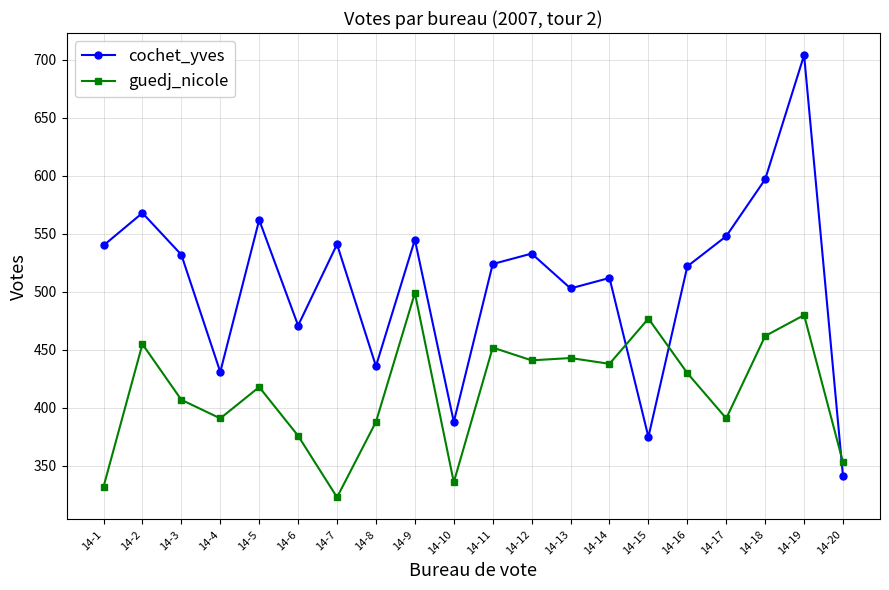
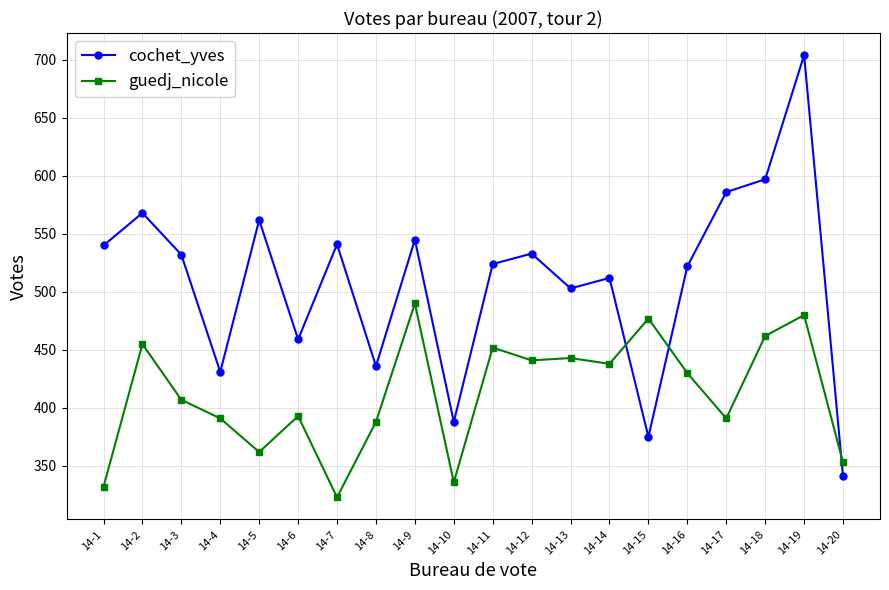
guedj_nicole, 14-5: 418 -> 362
cochet_yves, 14-6: 471 -> 459
guedj_nicole, 14-6: 376 -> 393
guedj_nicole, 14-9: 499 -> 490
cochet_yves, 14-17: 548 -> 586
